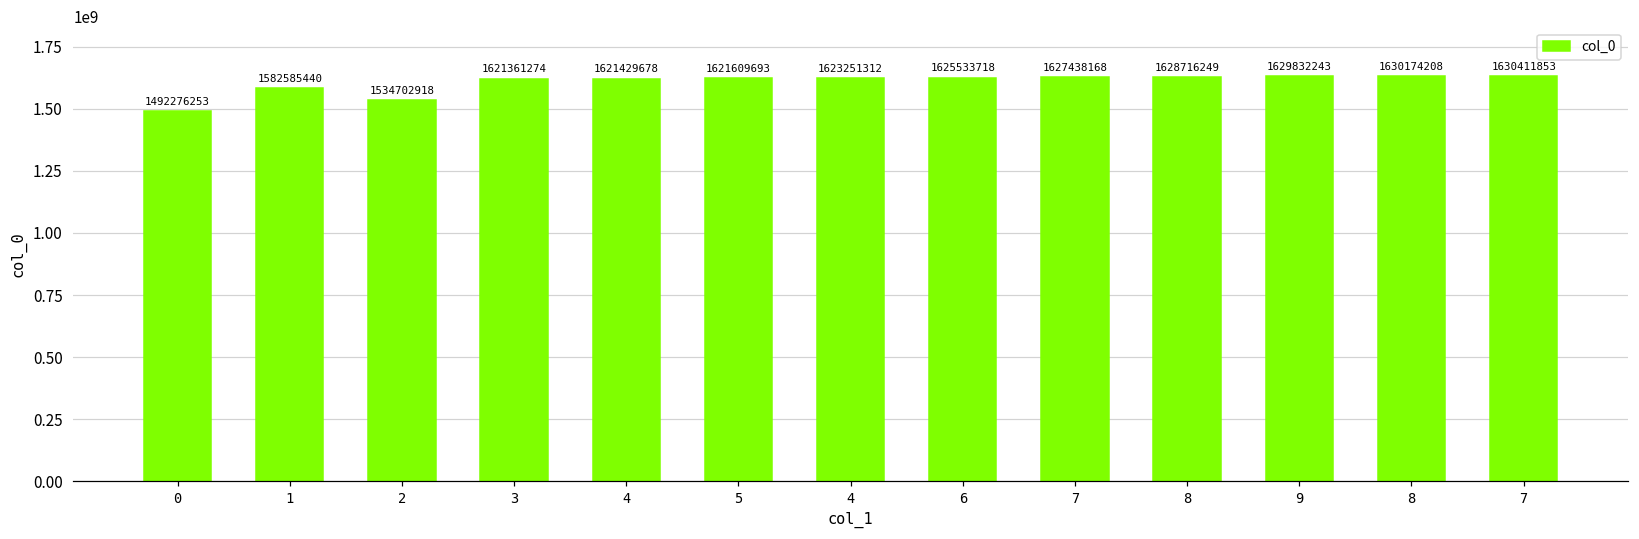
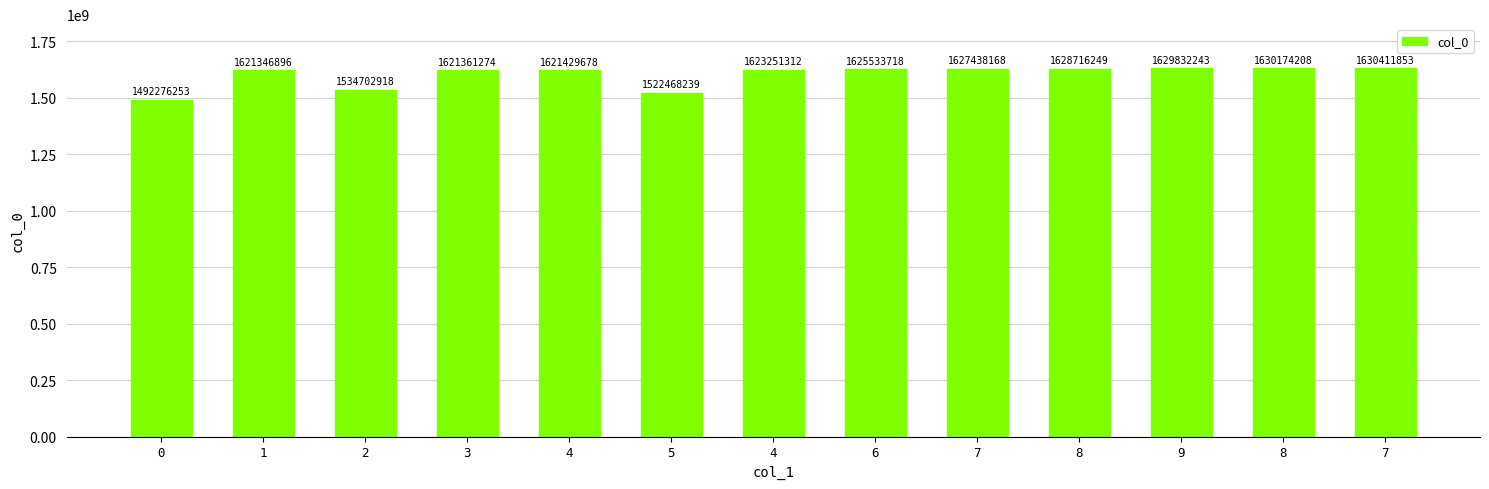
1: 1582585440 -> 1621346896
5: 1621609693 -> 1522468239
